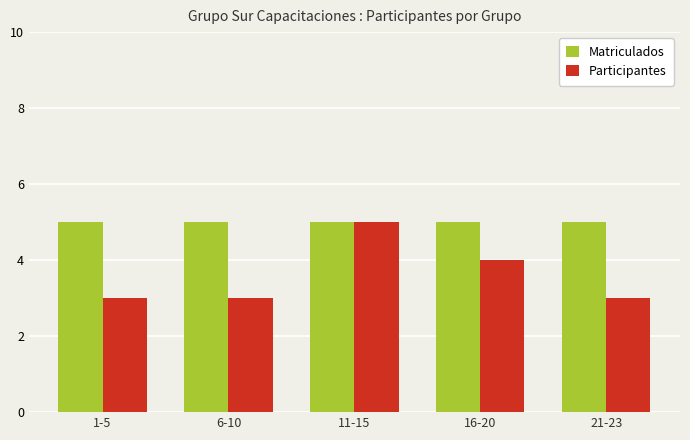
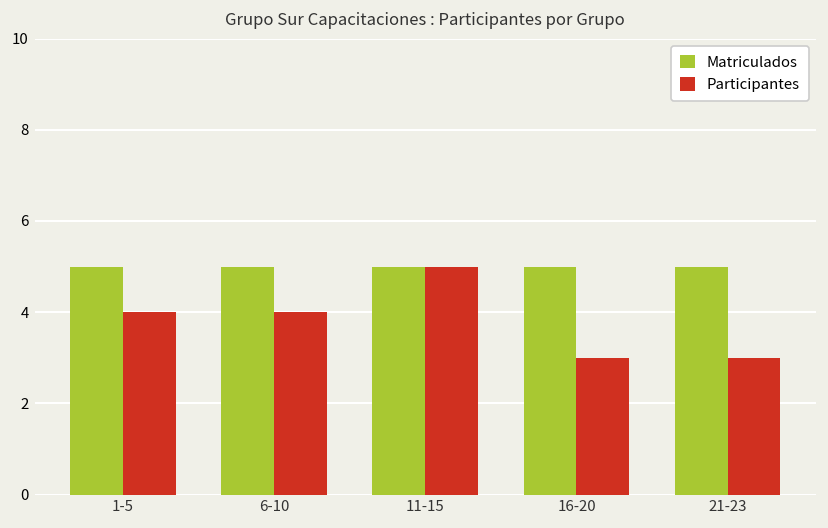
Participantes, 1-5: 3 -> 4
Participantes, 6-10: 3 -> 4
Participantes, 16-20: 4 -> 3
